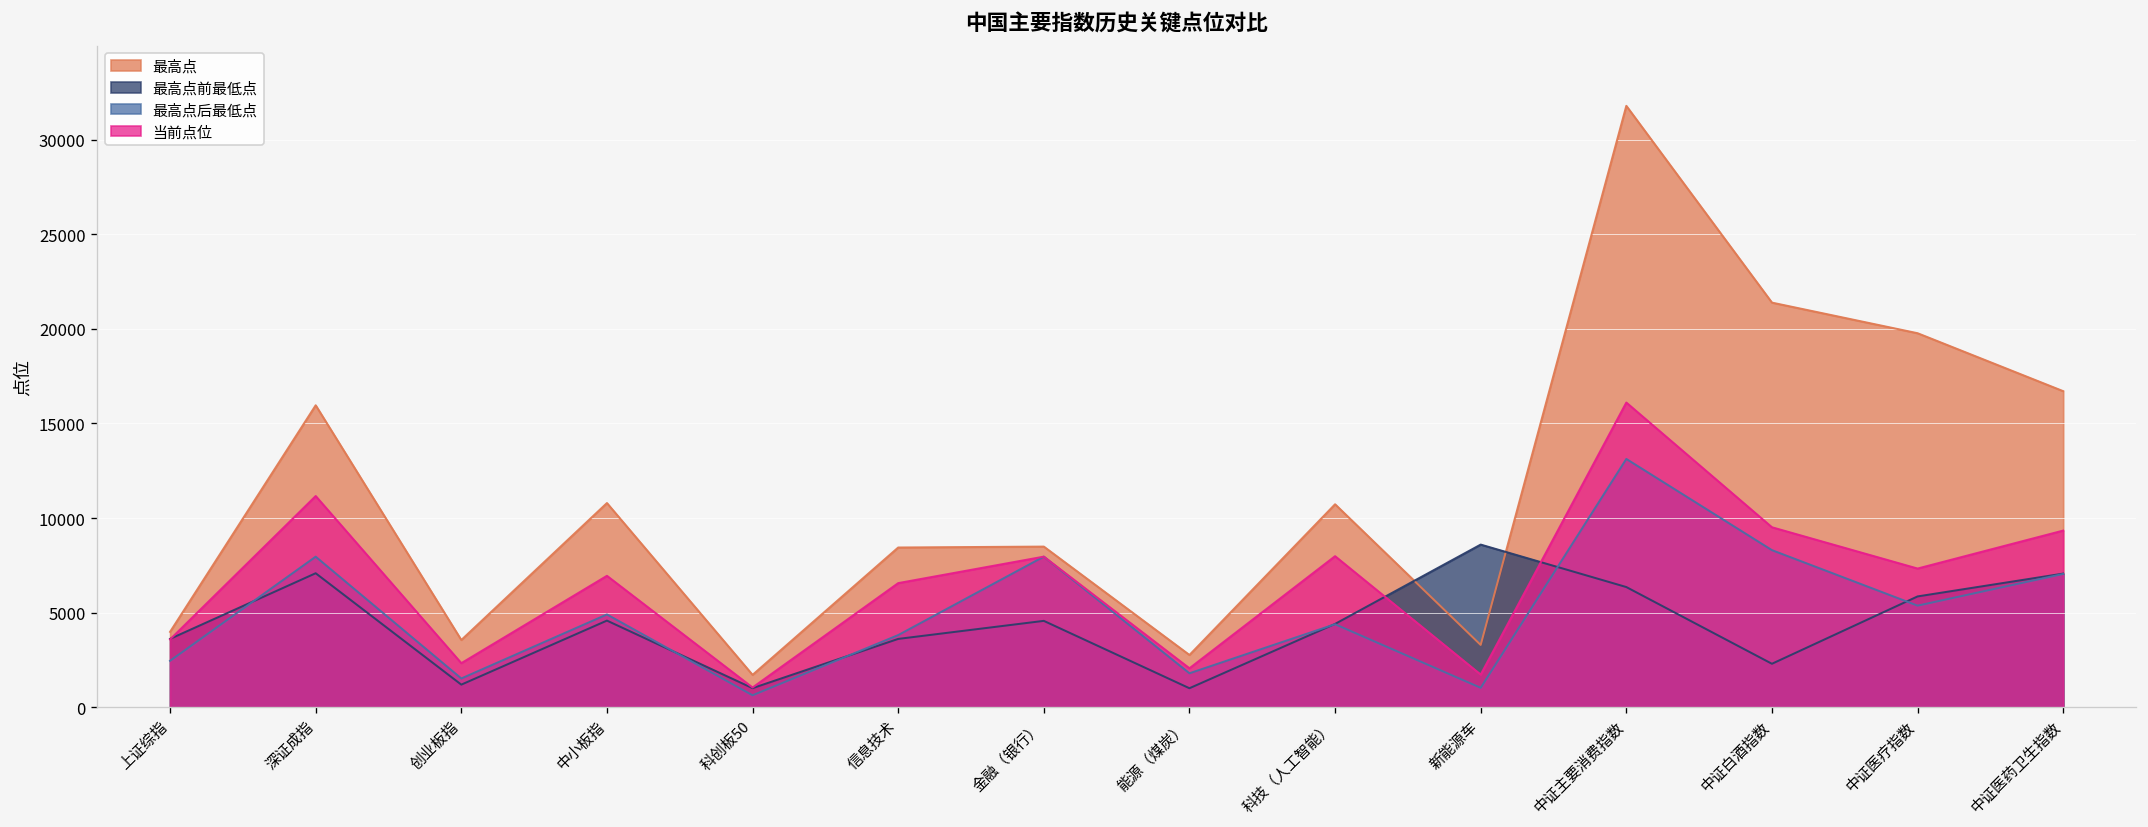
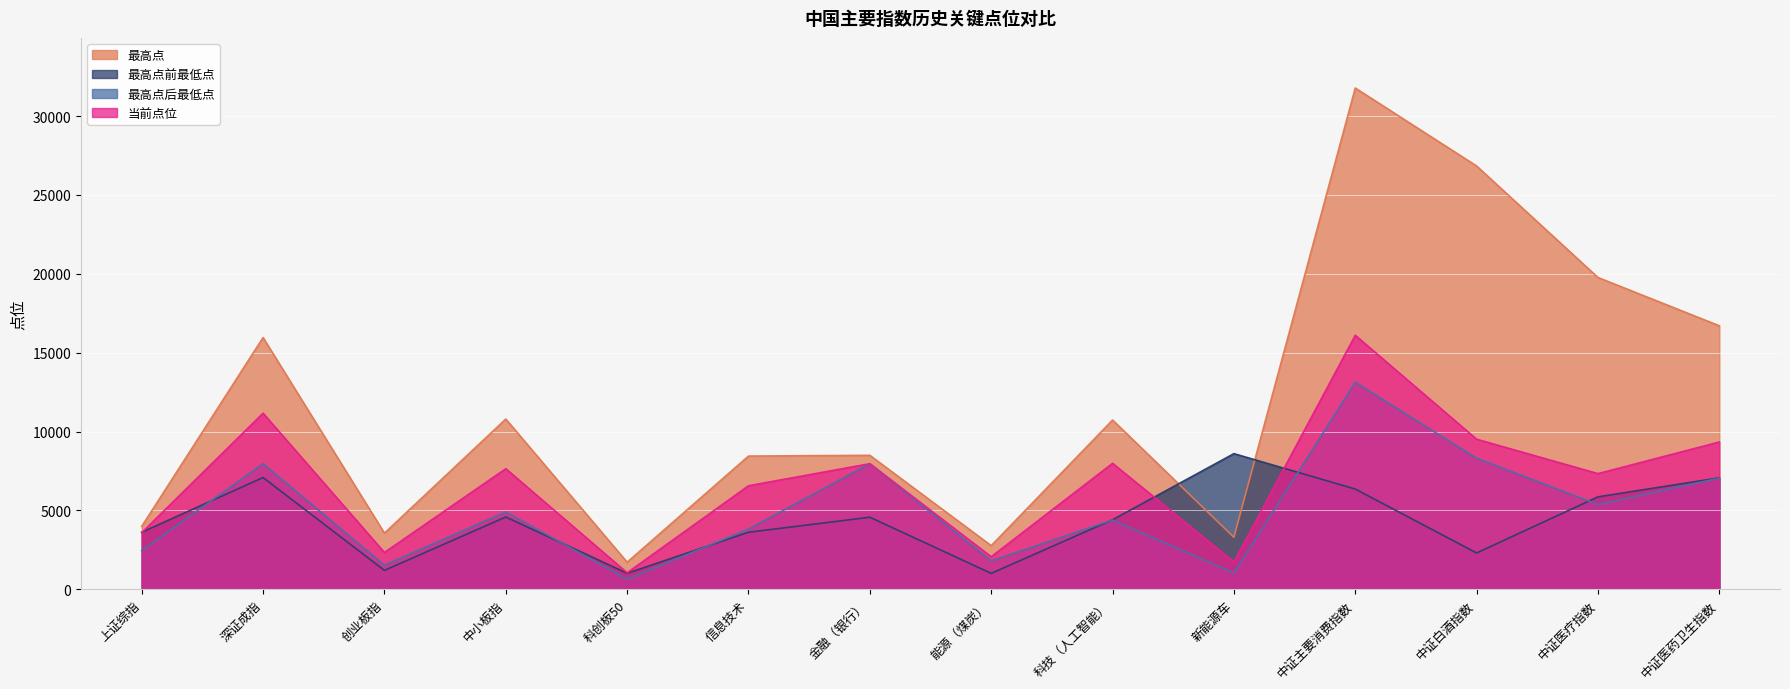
当前点位, 中小板指: 7000 -> 7700
最高点, 中证白酒指数: 21400 -> 26800
